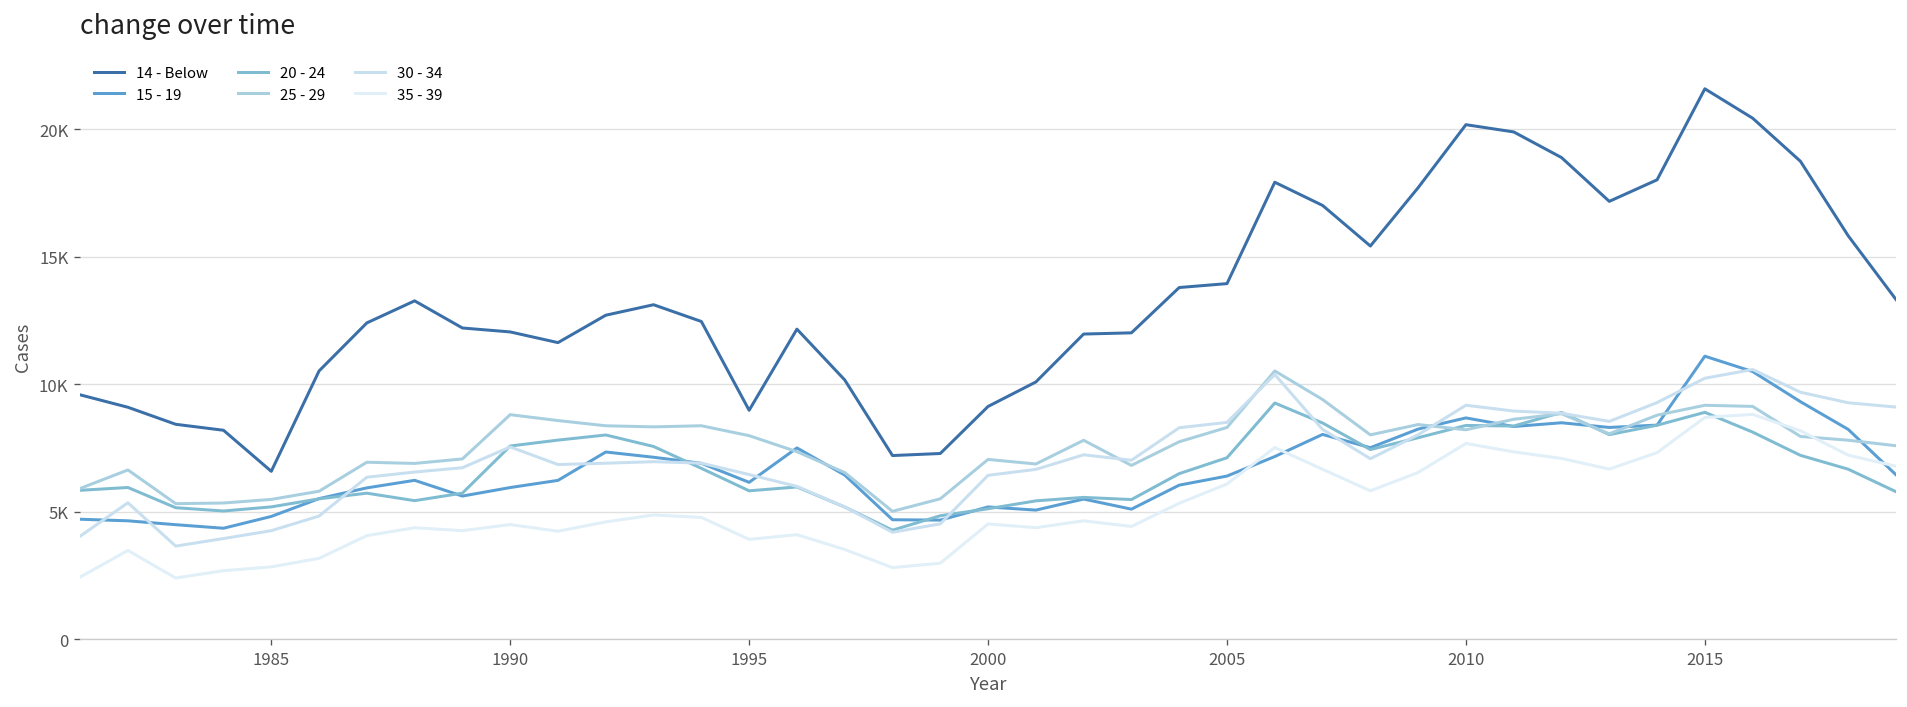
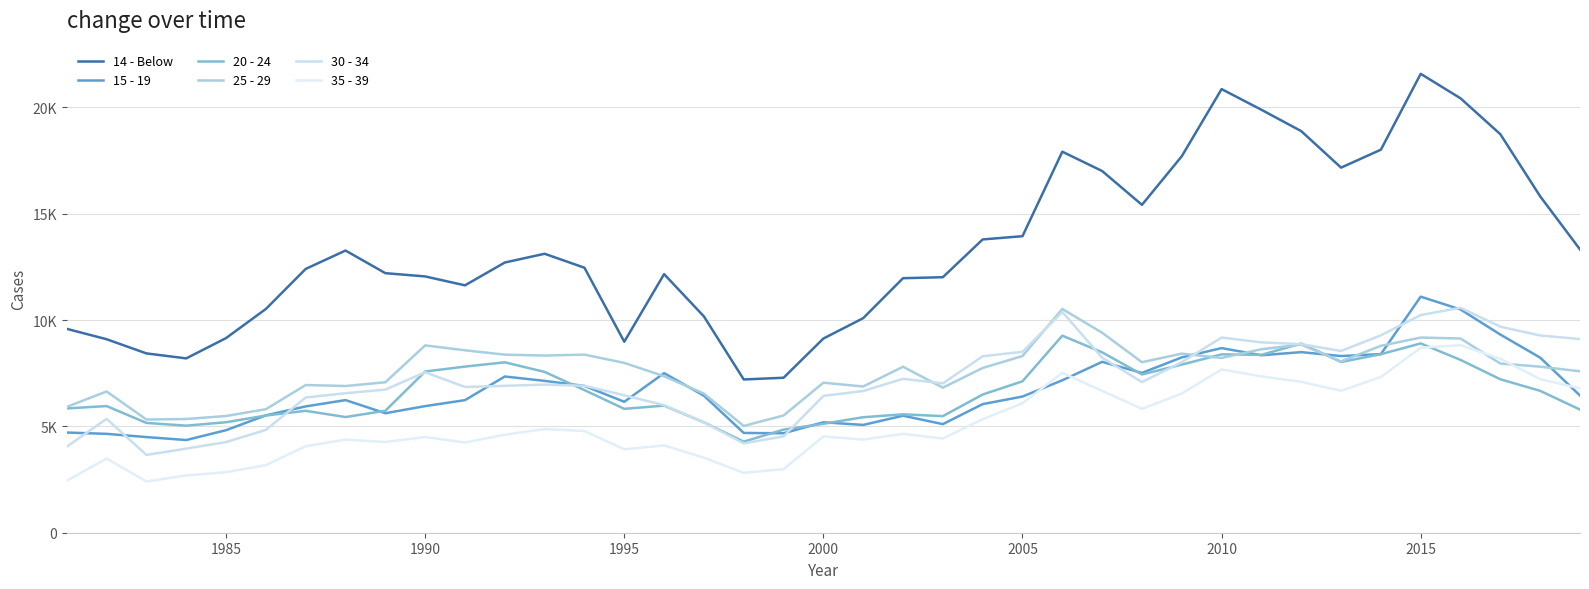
14 - Below, 1985: 6600 -> 9200
14 - Below, 2010: 20200 -> 20900
